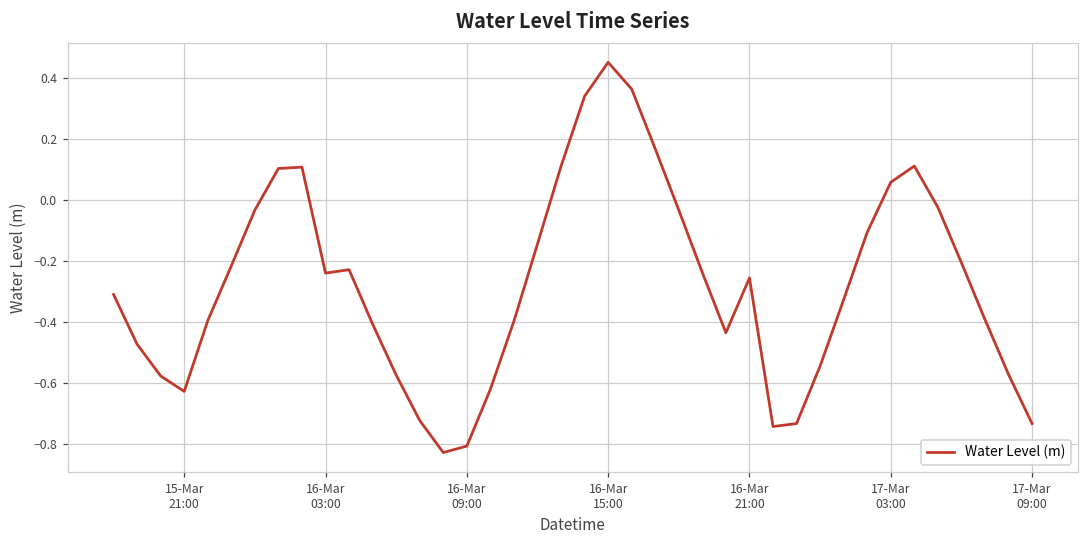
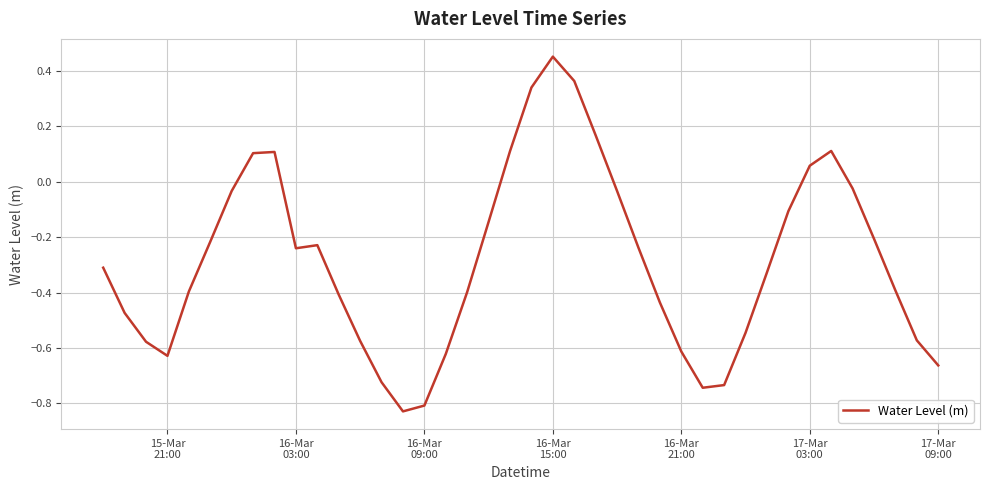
16-Mar 21:00: -0.26 -> -0.61
17-Mar 09:00: -0.73 -> -0.66
